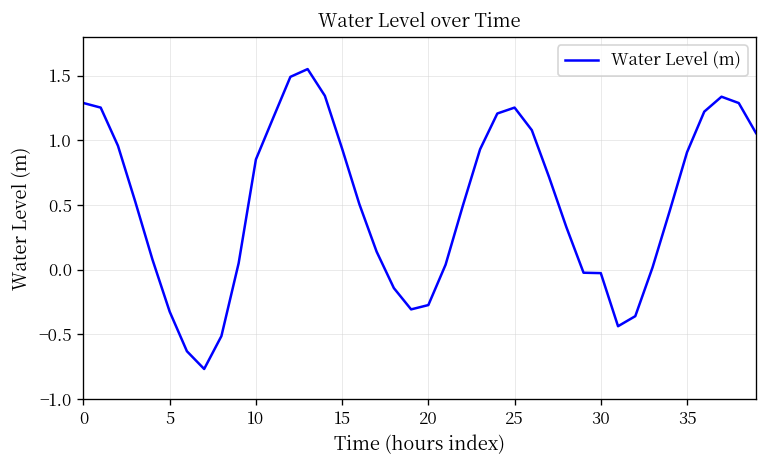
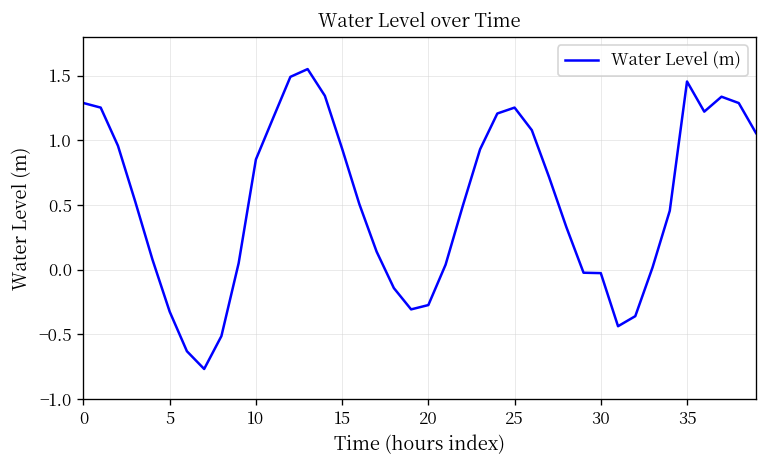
35: 0.91 -> 1.45
